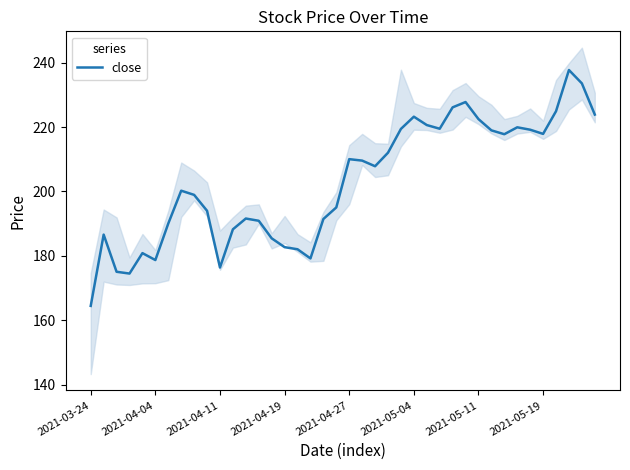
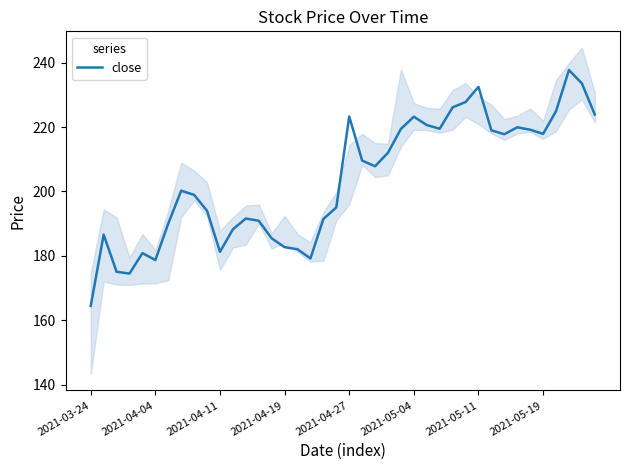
close, 2021-04-11: 176 -> 181
close, 2021-04-27: 210 -> 223
close, 2021-05-11: 223 -> 233
